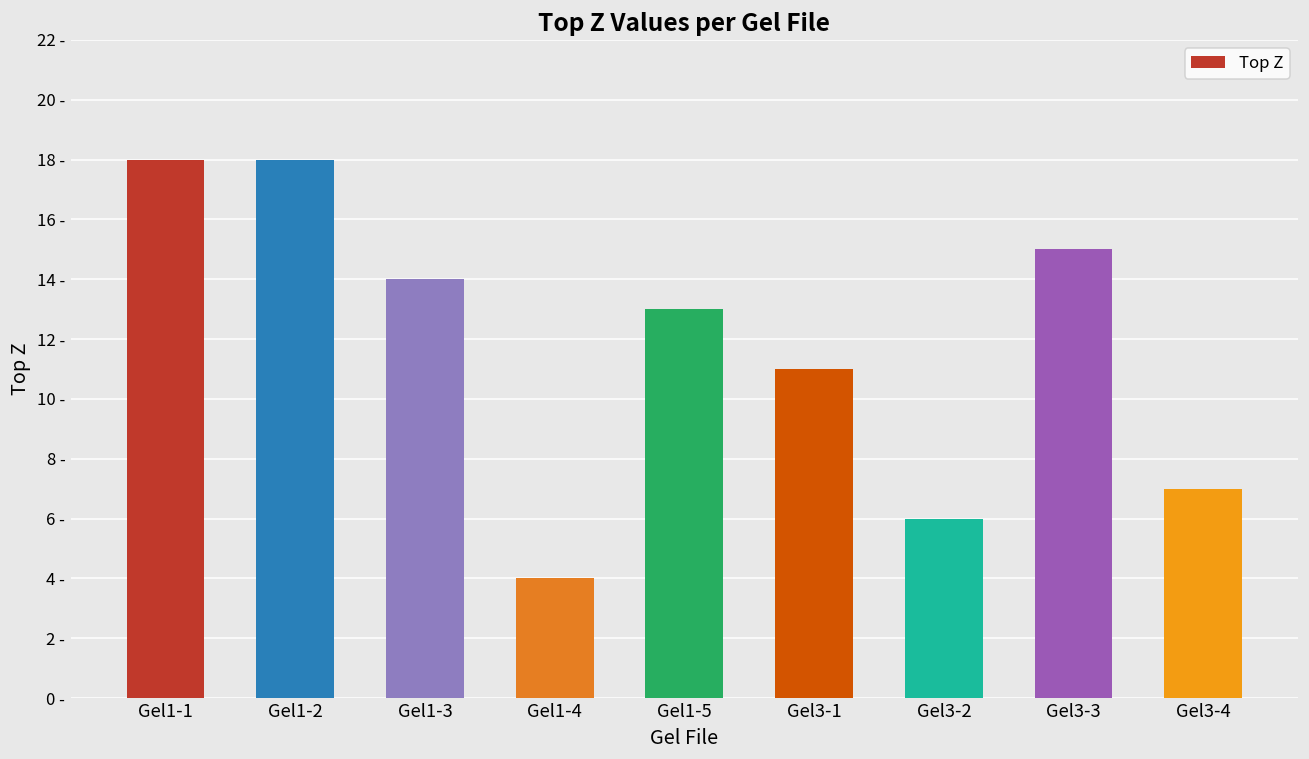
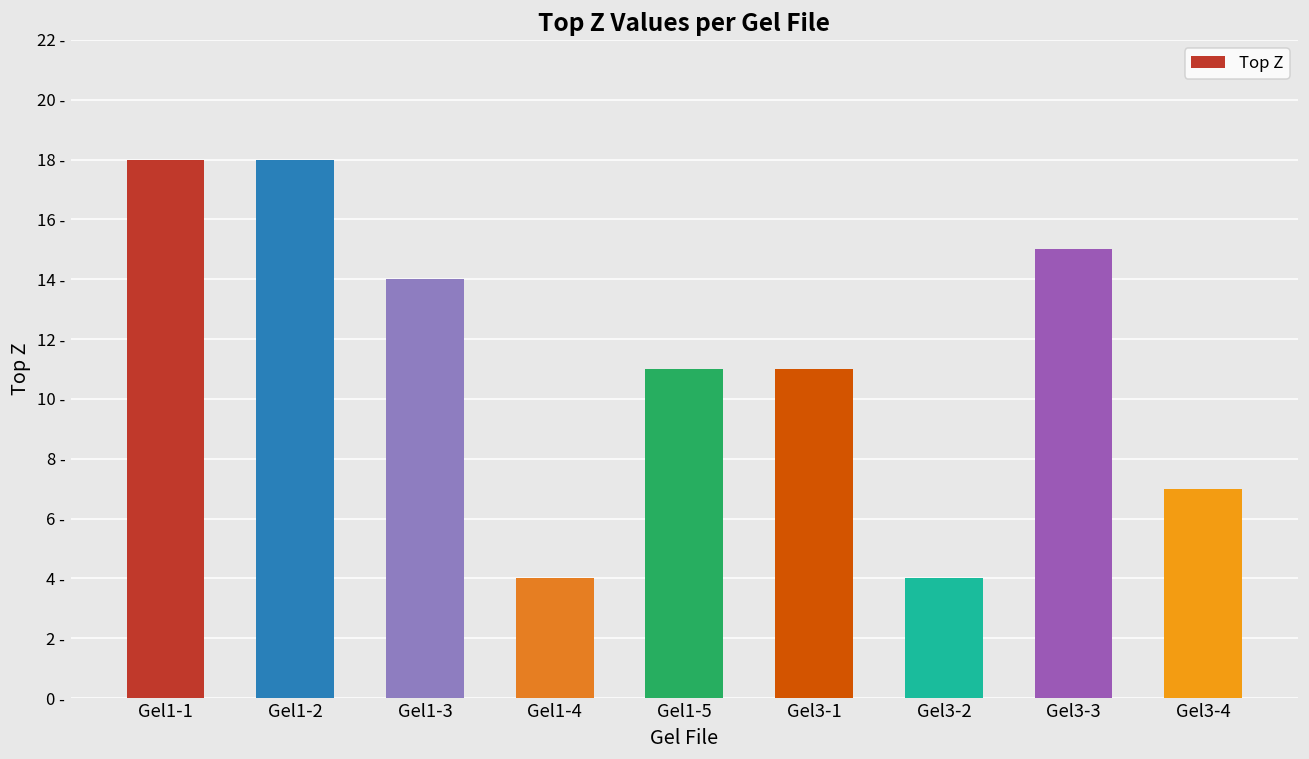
Gel1-5: 13 - -> 11 -
Gel3-2: 6 - -> 4 -
